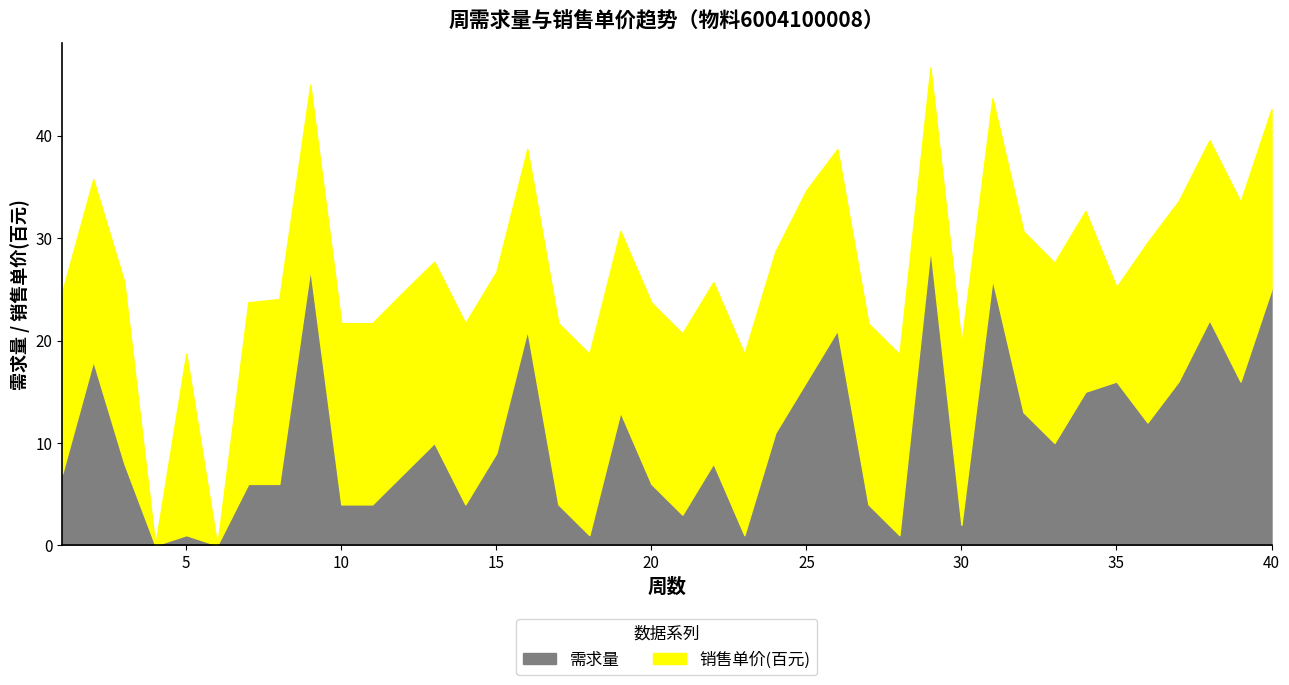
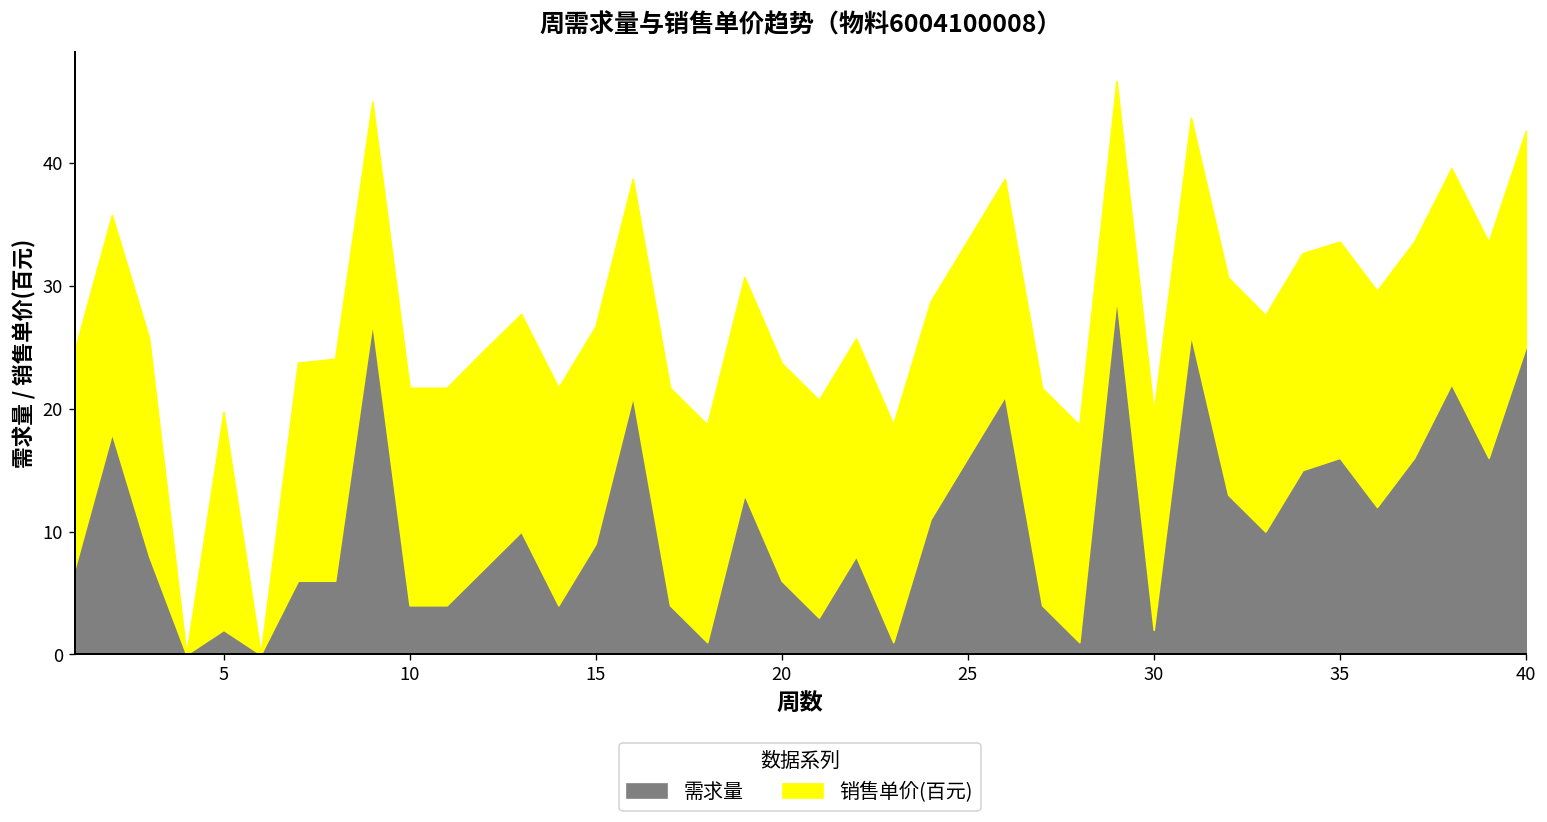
需求量, 5: 1 -> 2
销售单价(百元), 25: 18.7 -> 17.7
销售单价(百元), 35: 9.2 -> 17.6
